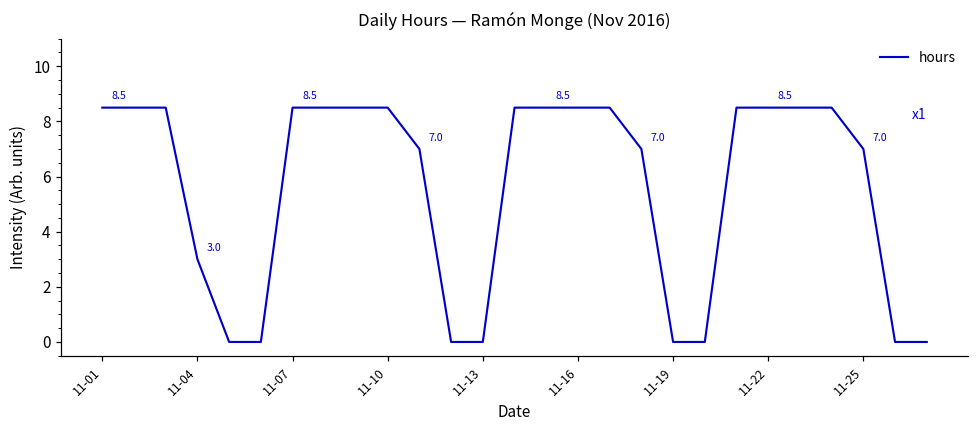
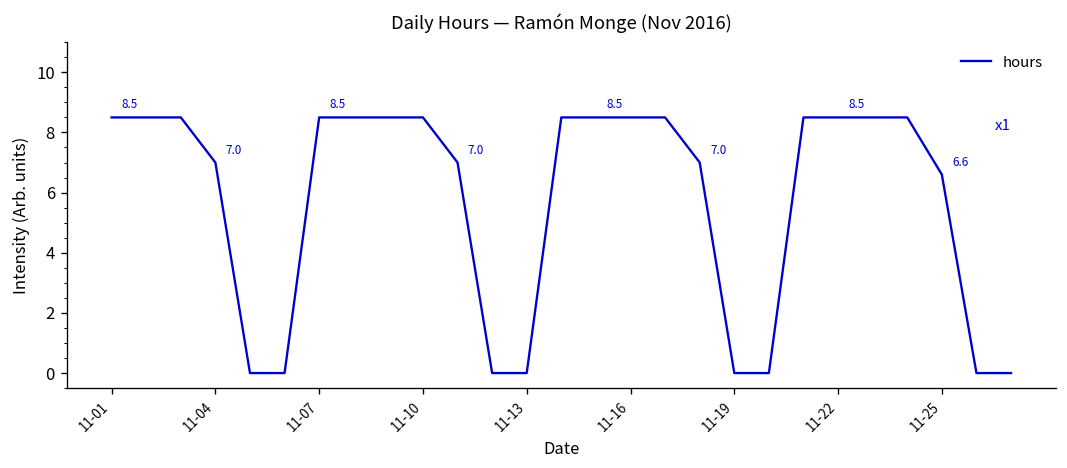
11-04: 3.0 -> 7.0
11-25: 7.0 -> 6.6
